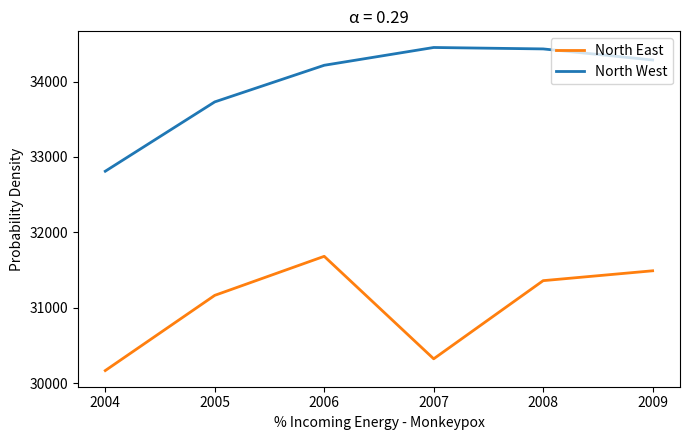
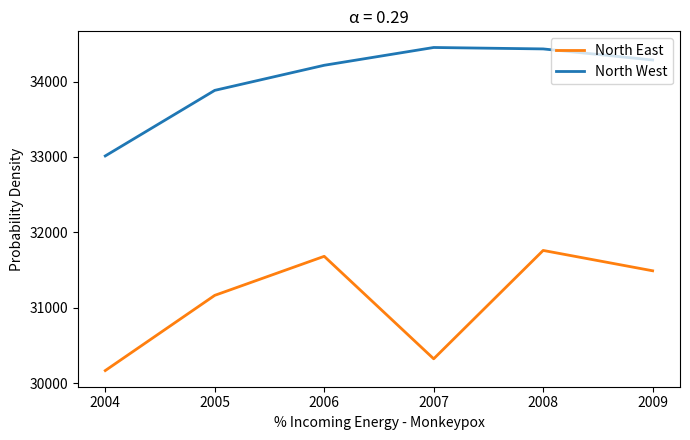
North West, 2004: 32800 -> 33000
North West, 2005: 33700 -> 33900
North East, 2008: 31400 -> 31800
